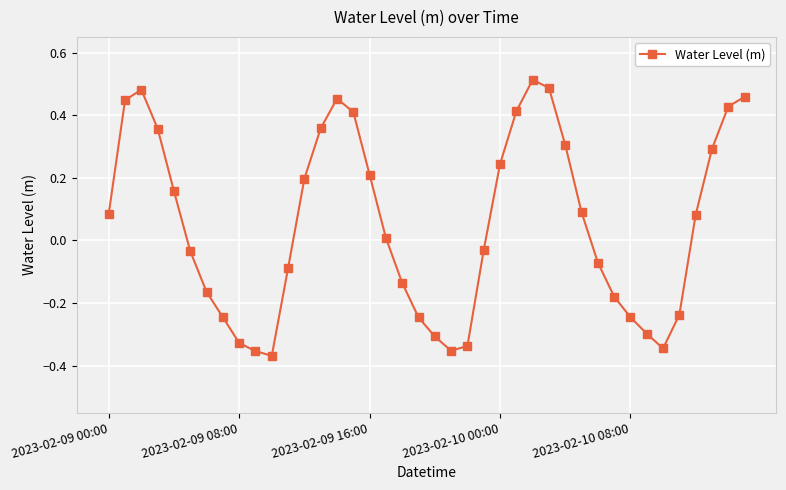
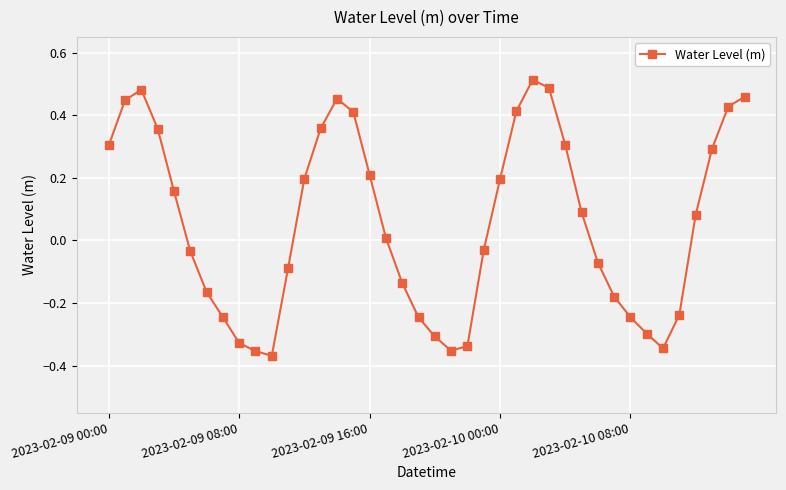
2023-02-09 00:00: 0.09 -> 0.30
2023-02-10 00:00: 0.24 -> 0.20
